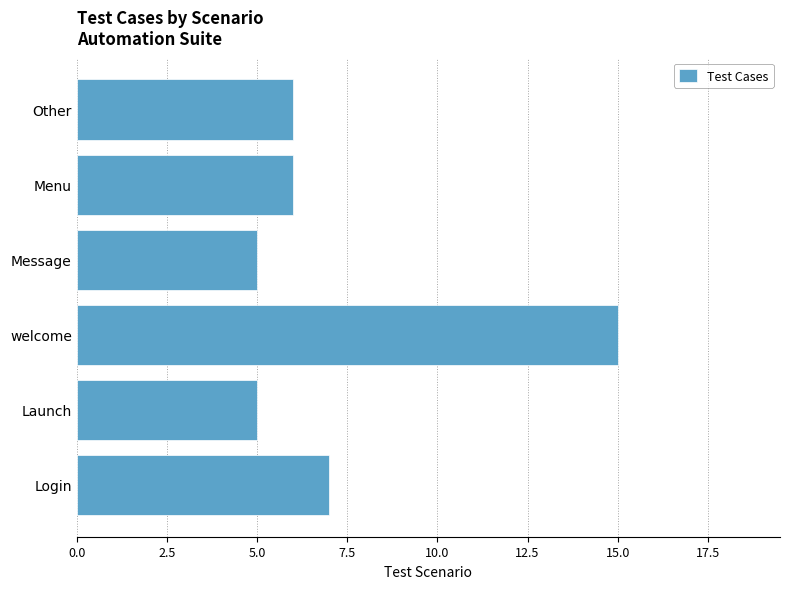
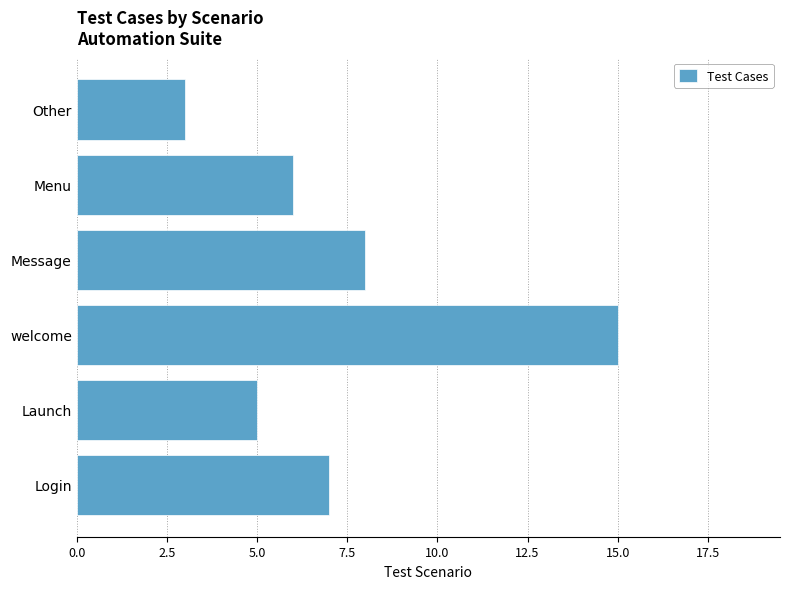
Other: 6 -> 3
Message: 5 -> 8
